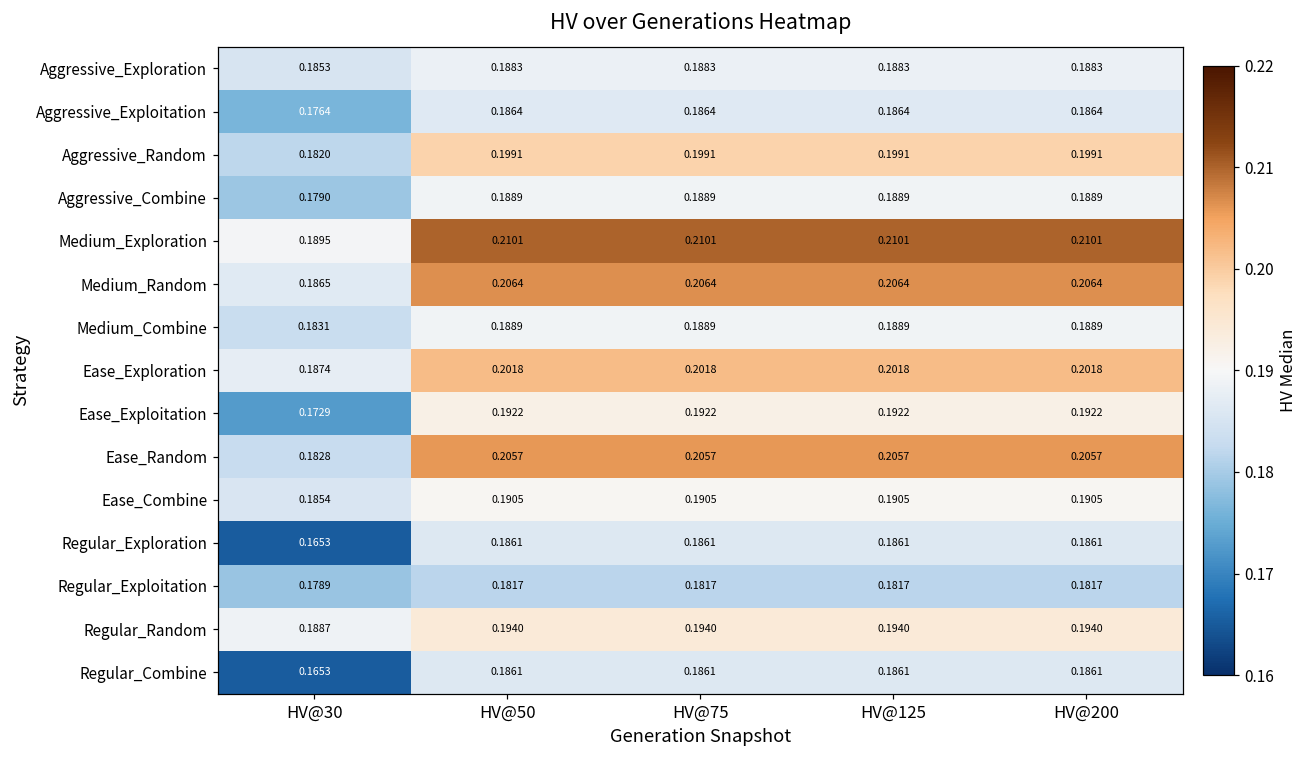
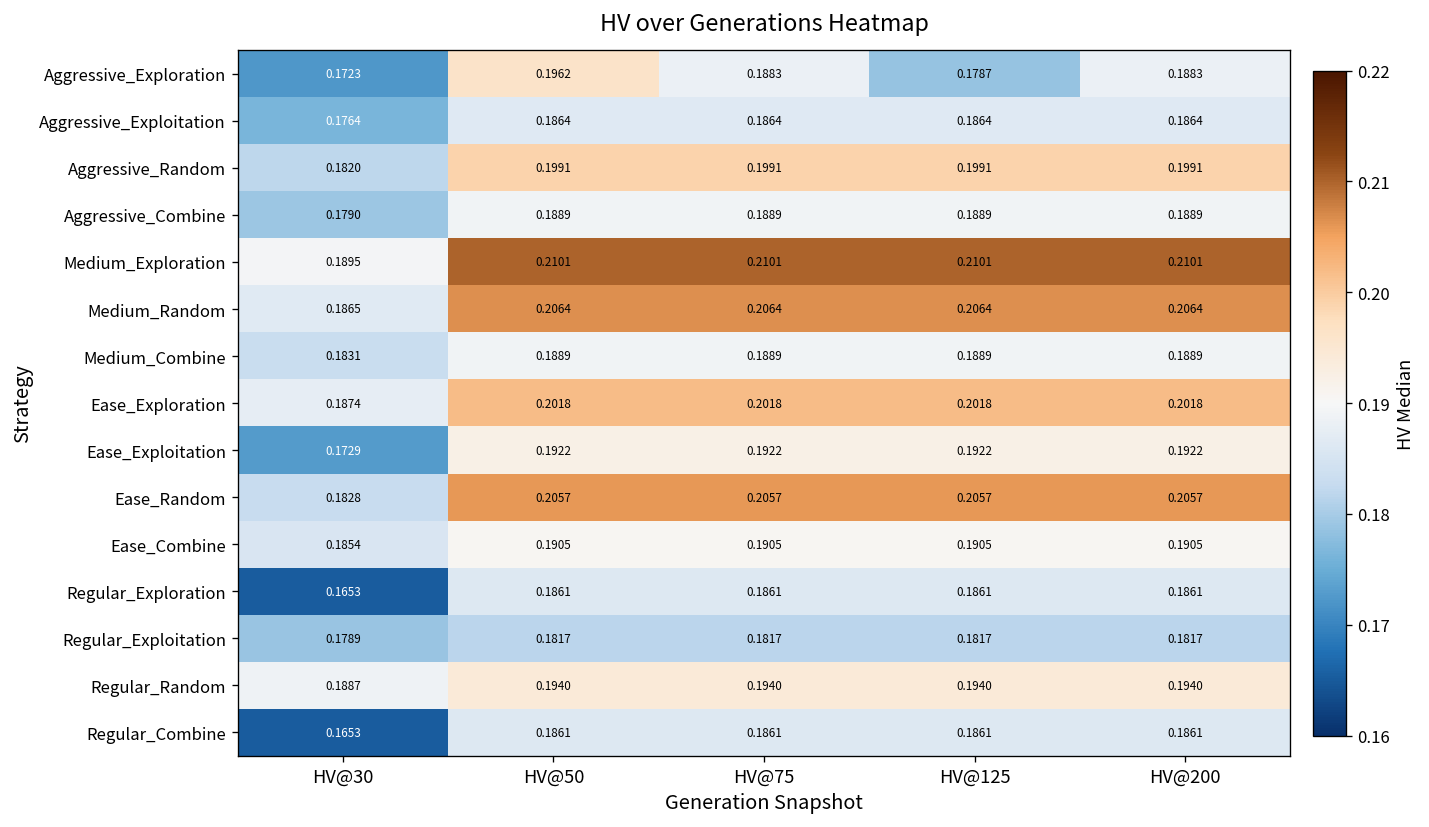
Aggressive_Exploration, HV@30: 0.1853 -> 0.1723
Aggressive_Exploration, HV@50: 0.1883 -> 0.1962
Aggressive_Exploration, HV@125: 0.1883 -> 0.1787
